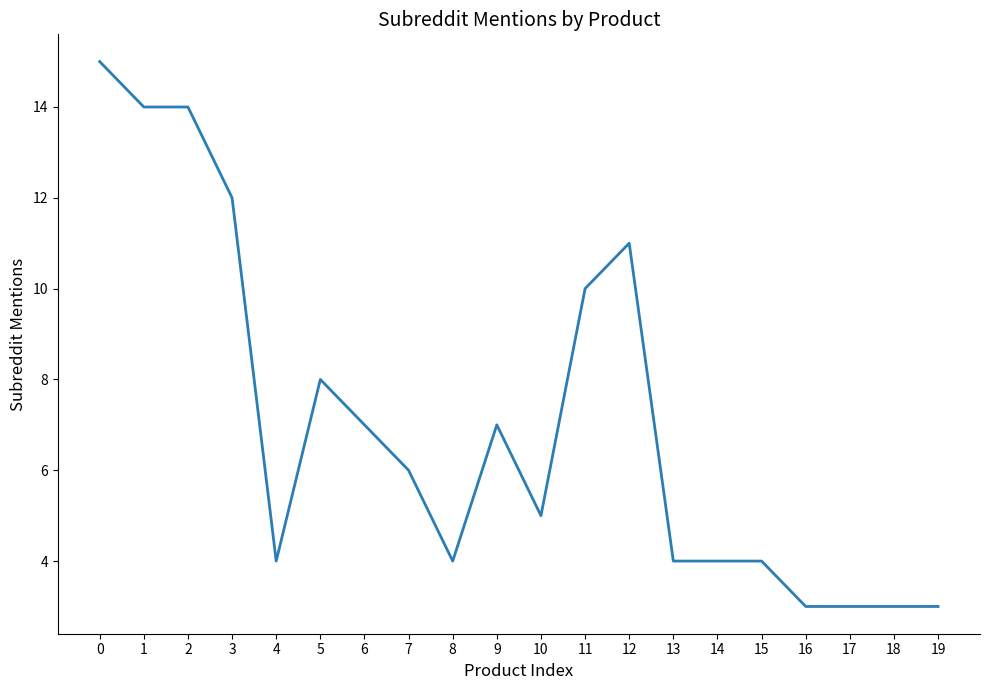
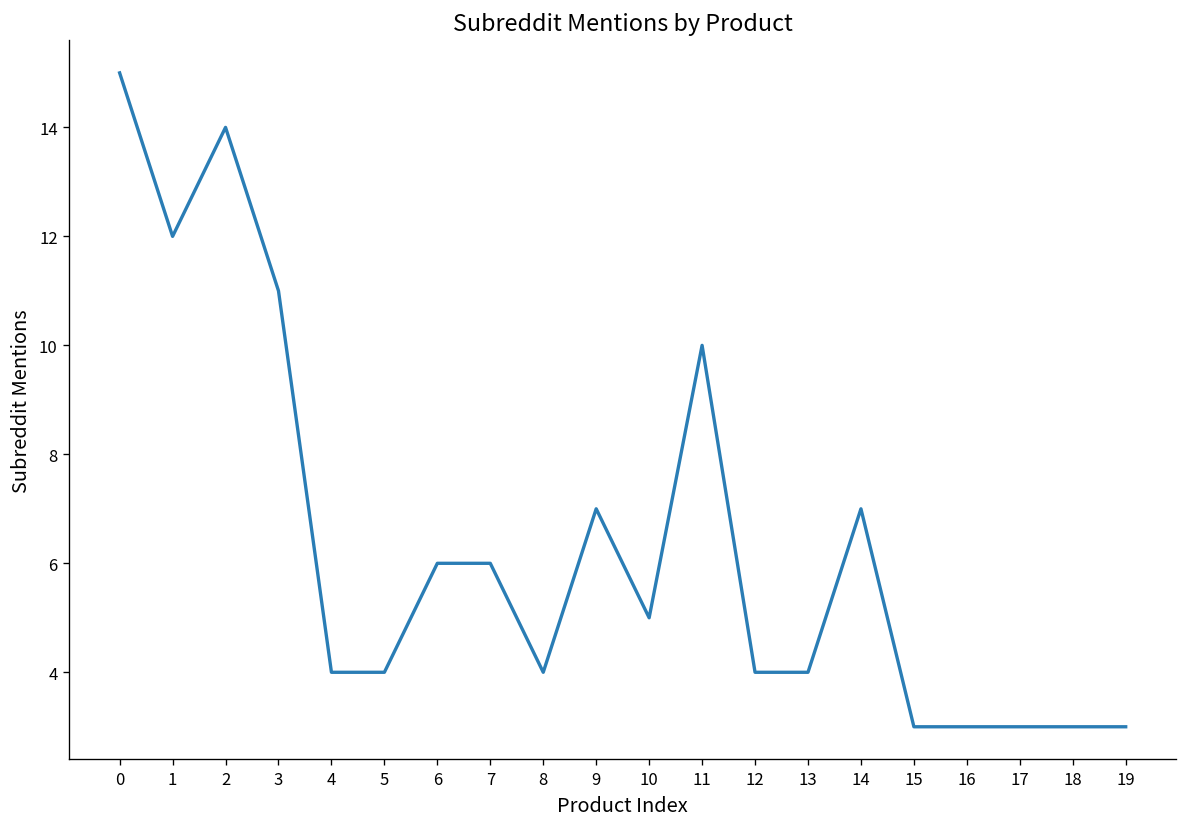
1: 14 -> 12
3: 12 -> 11
5: 8 -> 4
6: 7 -> 6
12: 11 -> 4
14: 4 -> 7
15: 4 -> 3
